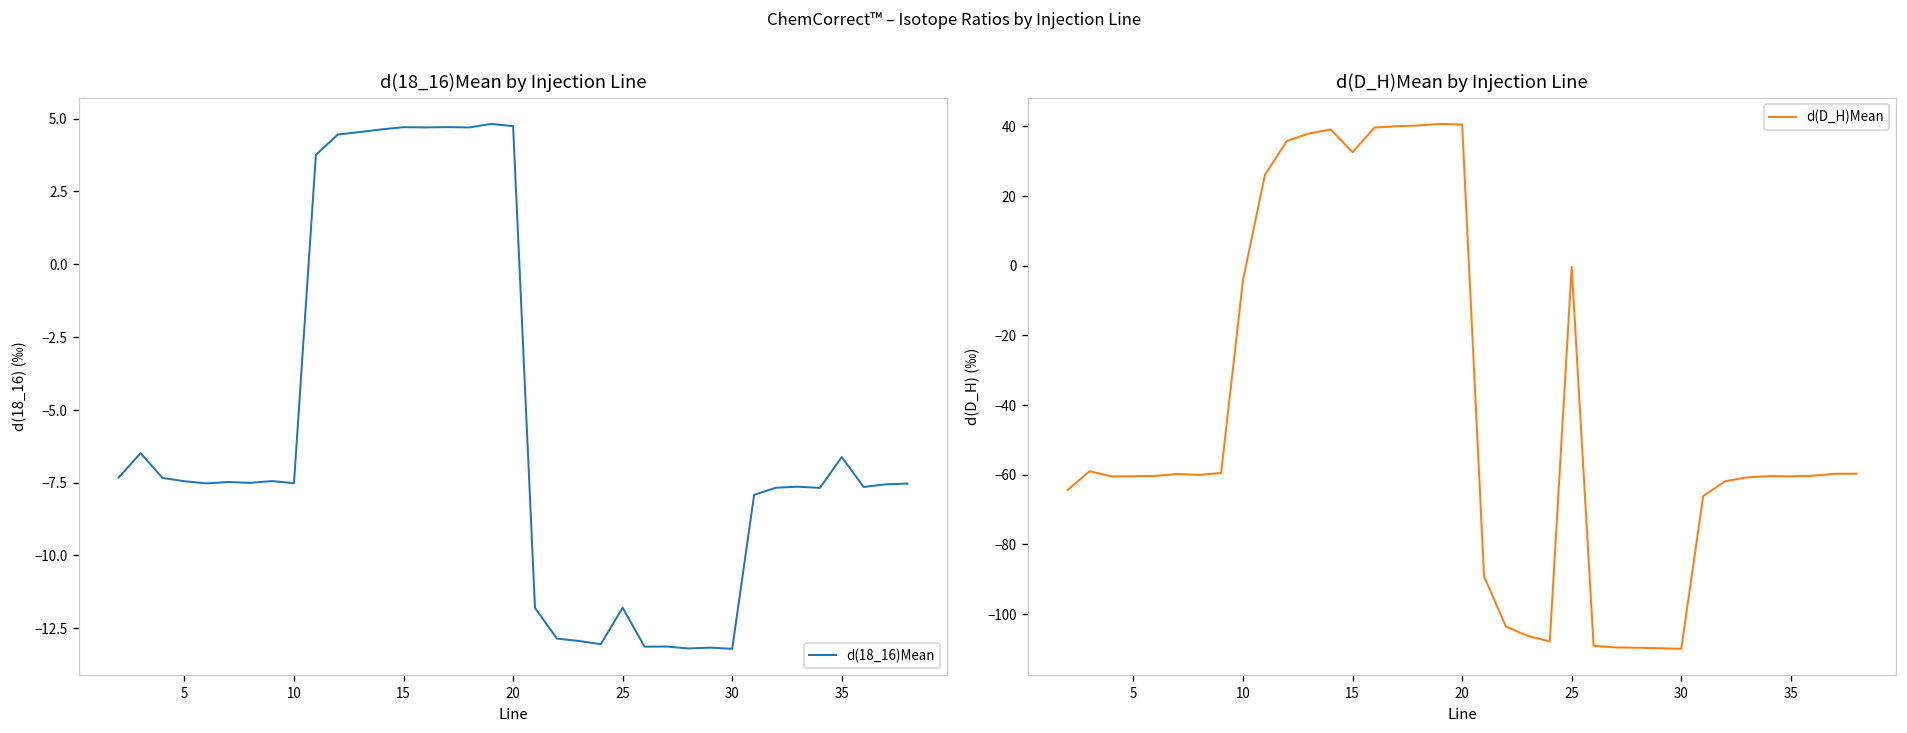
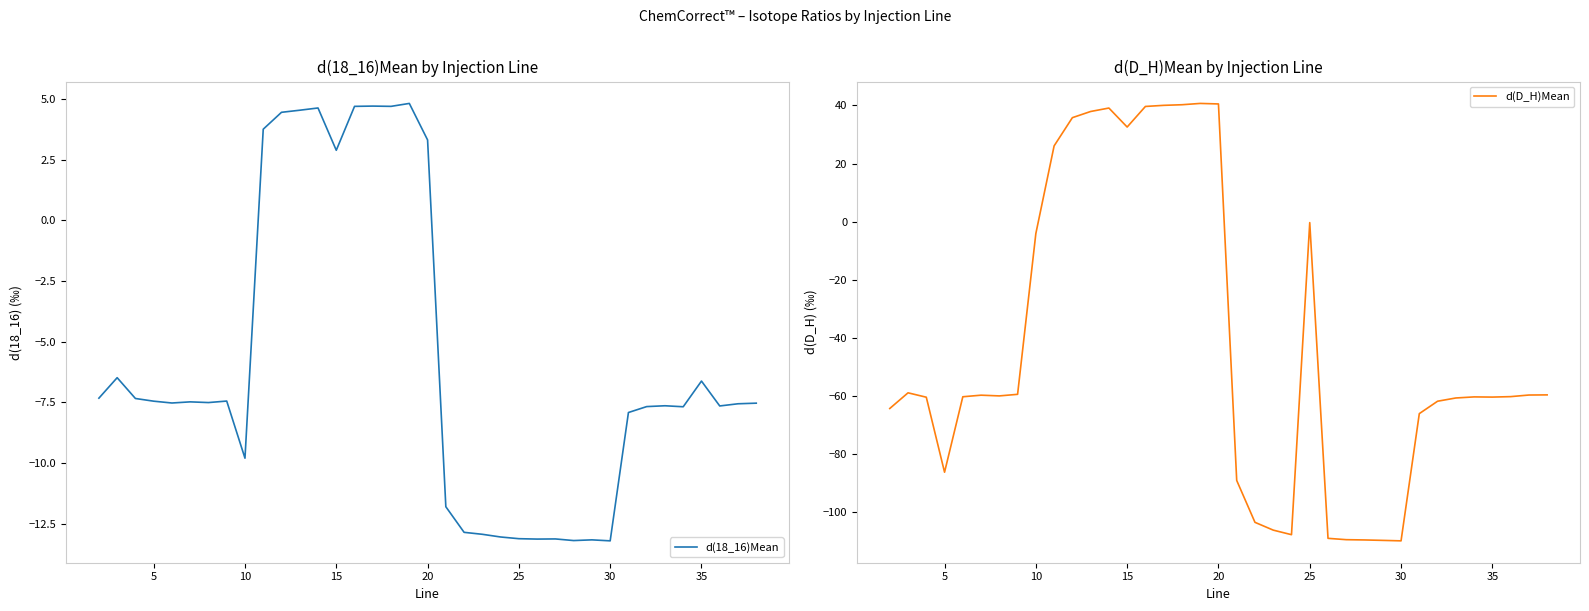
d(18_16)Mean by Injection Line, 10: -7.5 -> -9.8
d(18_16)Mean by Injection Line, 15: 4.7 -> 2.9
d(18_16)Mean by Injection Line, 20: 4.7 -> 3.3
d(18_16)Mean by Injection Line, 25: -11.8 -> -13.1
d(D_H)Mean by Injection Line, 5: -60 -> -86
